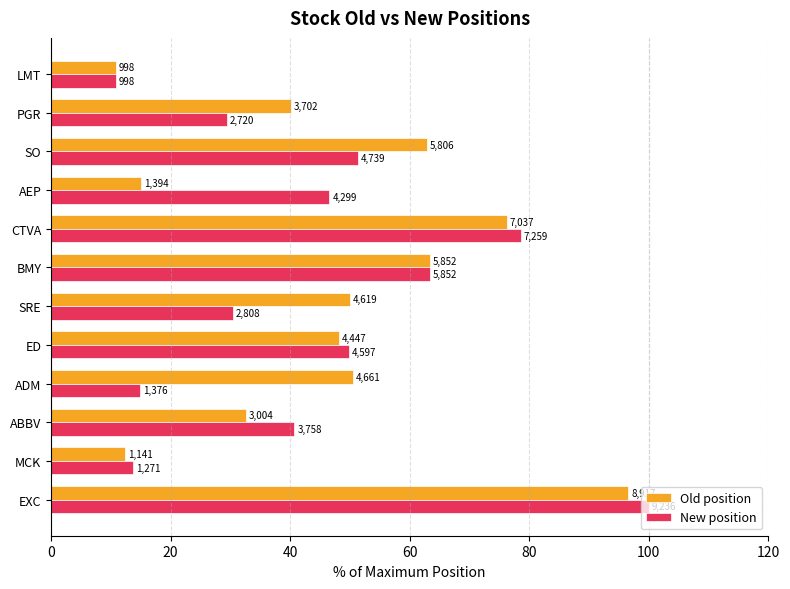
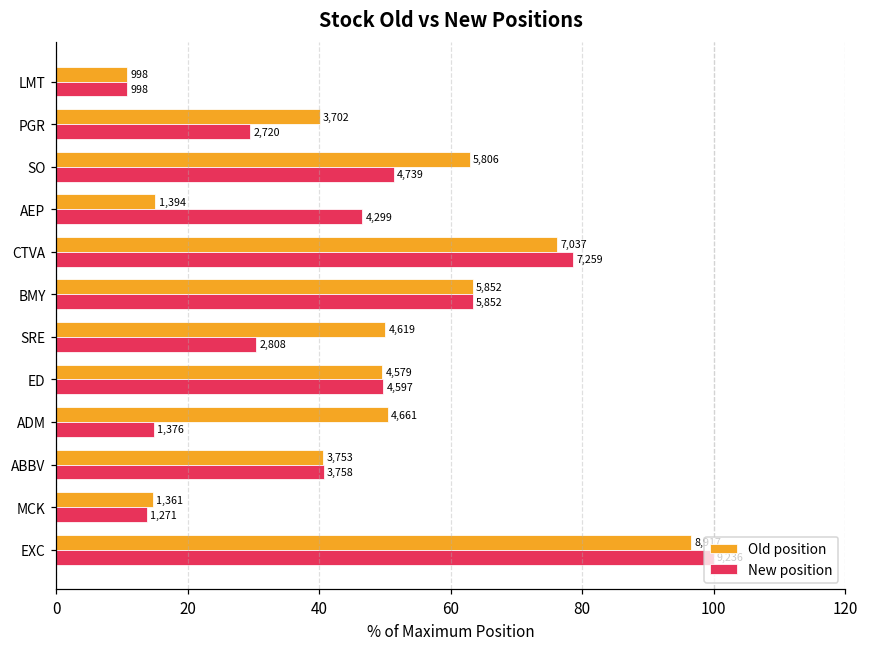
Old position, ED: 4,447 -> 4,579
Old position, ABBV: 3,004 -> 3,753
Old position, MCK: 1,141 -> 1,361
